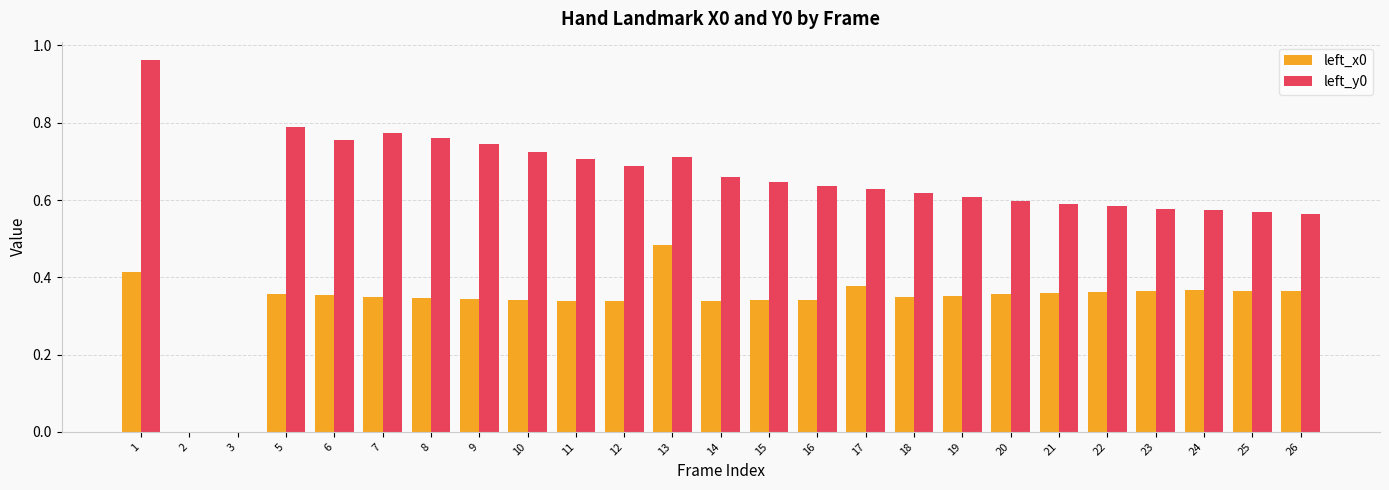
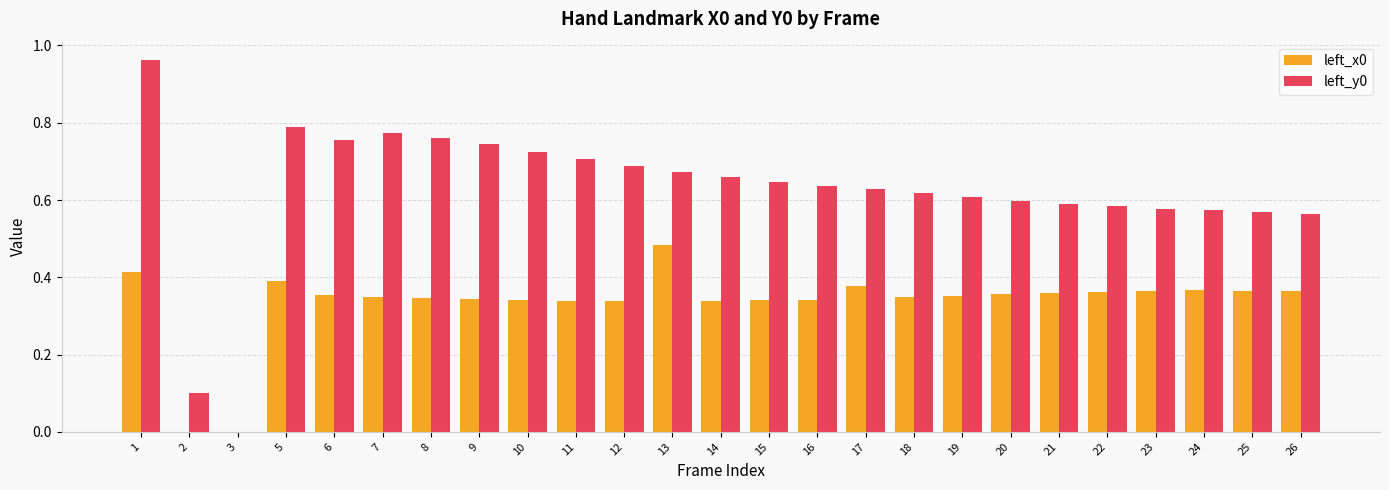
left_y0, 2: 0.0 -> 0.1
left_x0, 5: 0.36 -> 0.39
left_y0, 13: 0.71 -> 0.67
